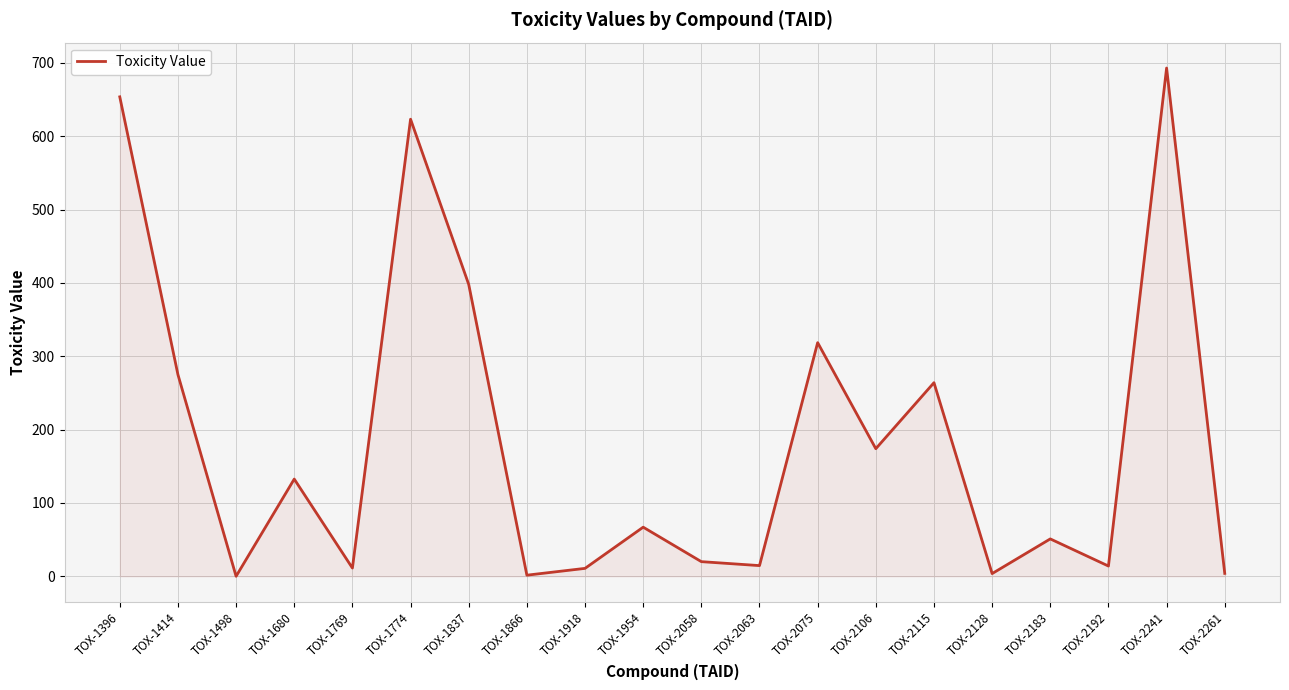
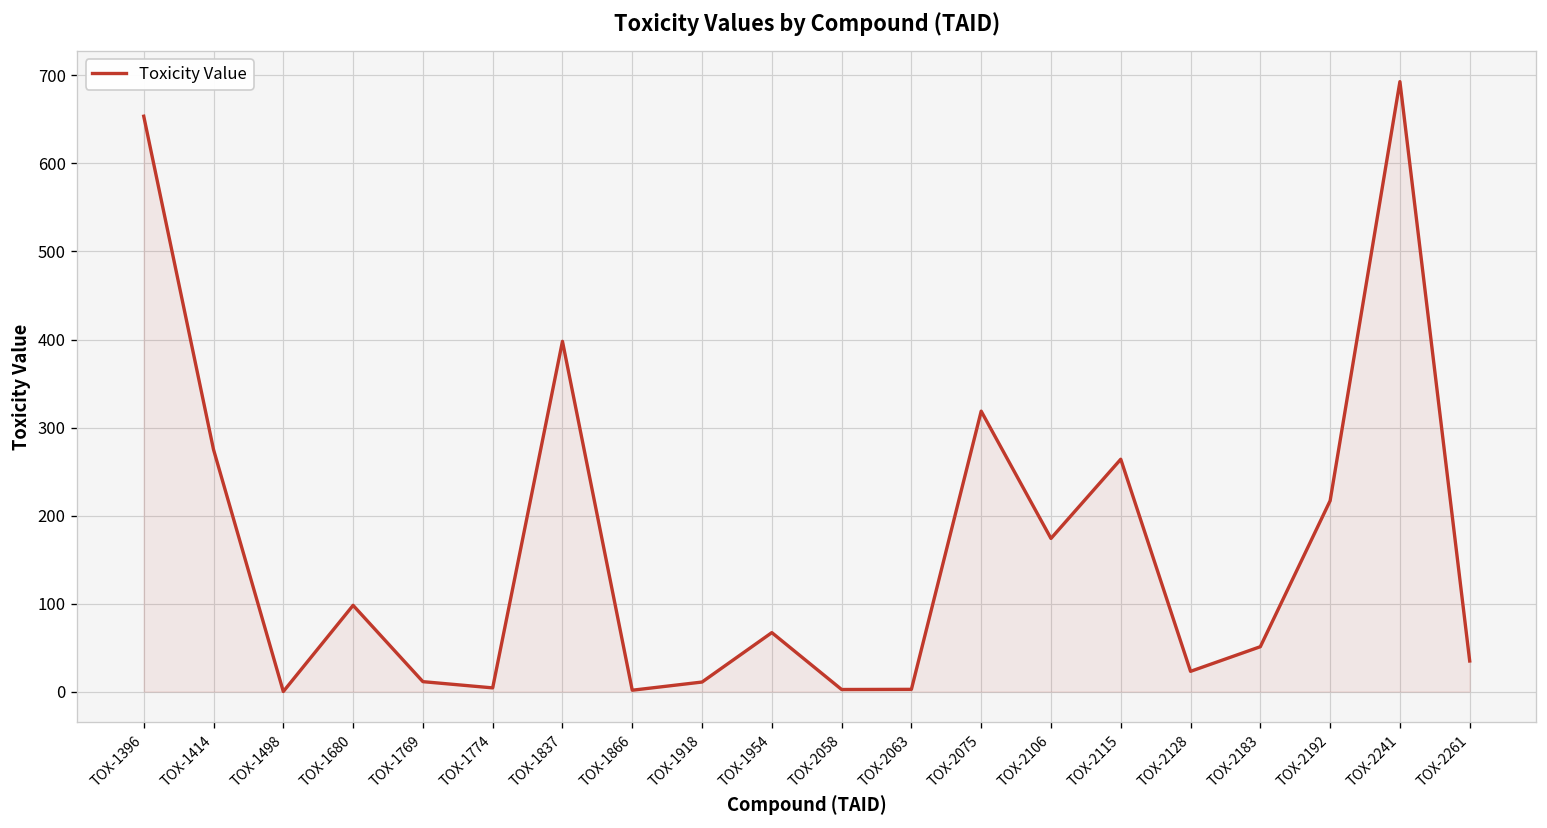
TOX-1680: 130 -> 100
TOX-1774: 620 -> 0
TOX-2058: 20 -> 0
TOX-2063: 10 -> 0
TOX-2128: 0 -> 20
TOX-2192: 10 -> 220
TOX-2261: 0 -> 30
